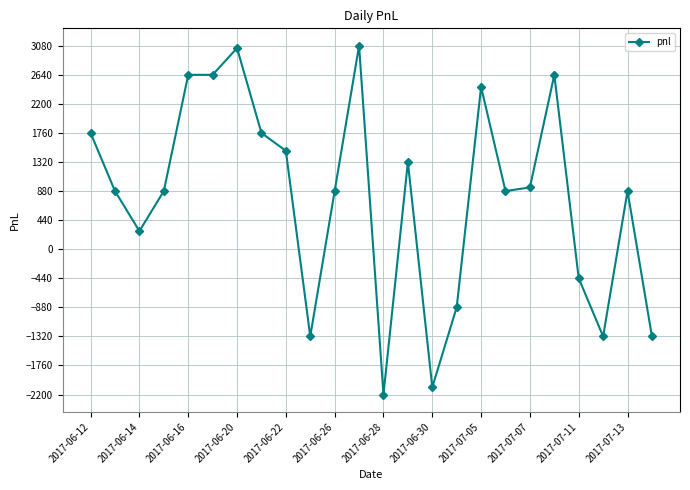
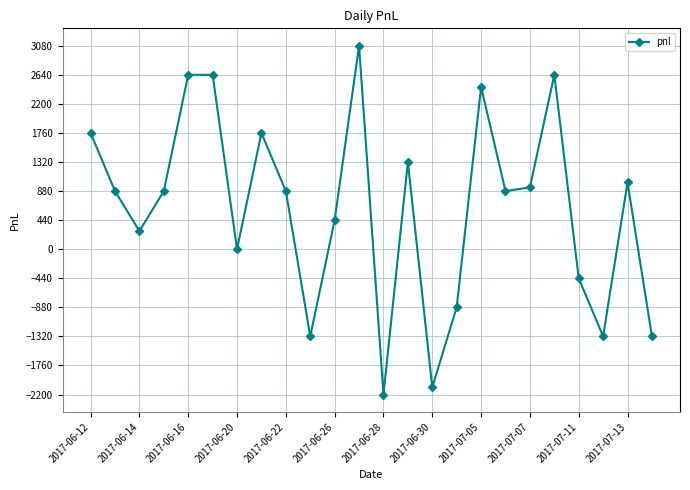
2017-06-20: 3000 -> 0
2017-06-22: 1500 -> 900
2017-06-26: 900 -> 400
2017-07-13: 900 -> 1000
